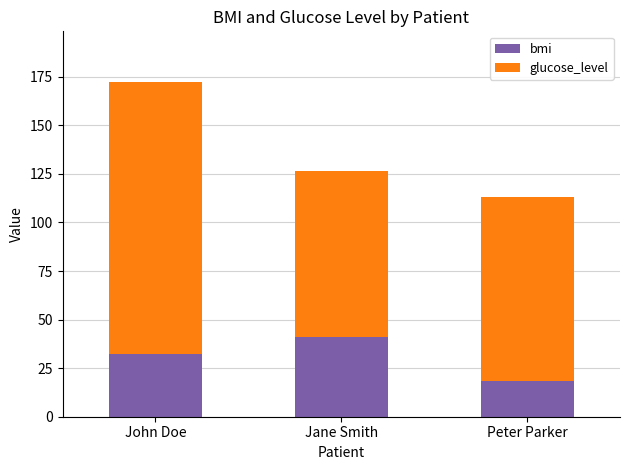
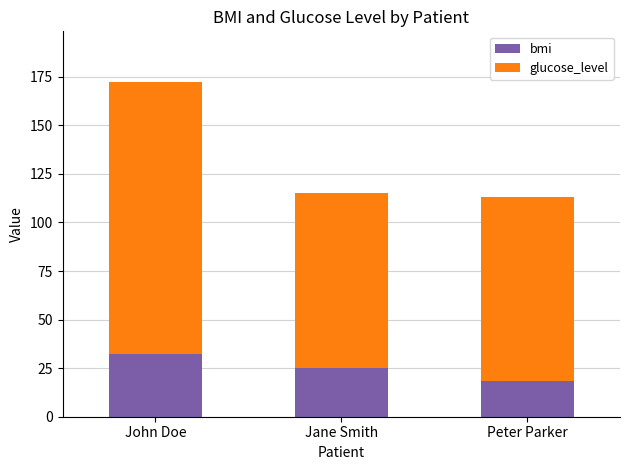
bmi, Jane Smith: 41 -> 25
glucose_level, Jane Smith: 86 -> 90
